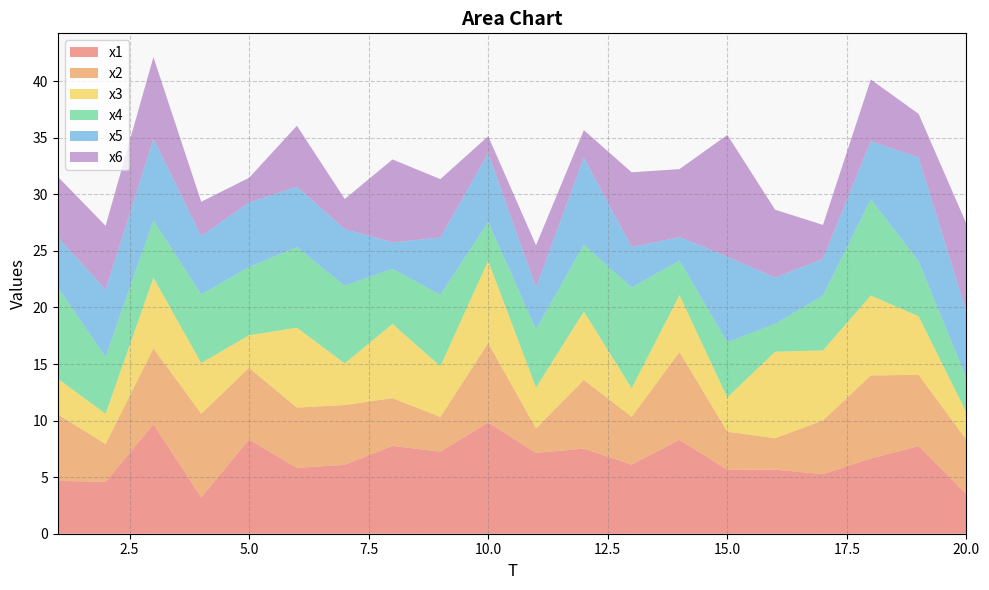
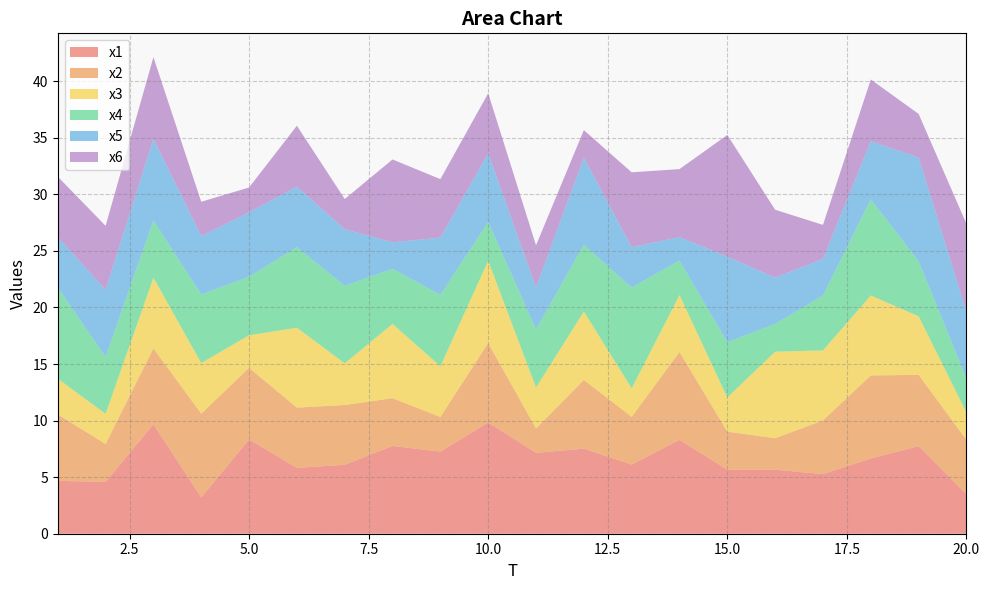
x4, 5.0: 6.0 -> 5.2
x6, 10.0: 1.5 -> 5.3
